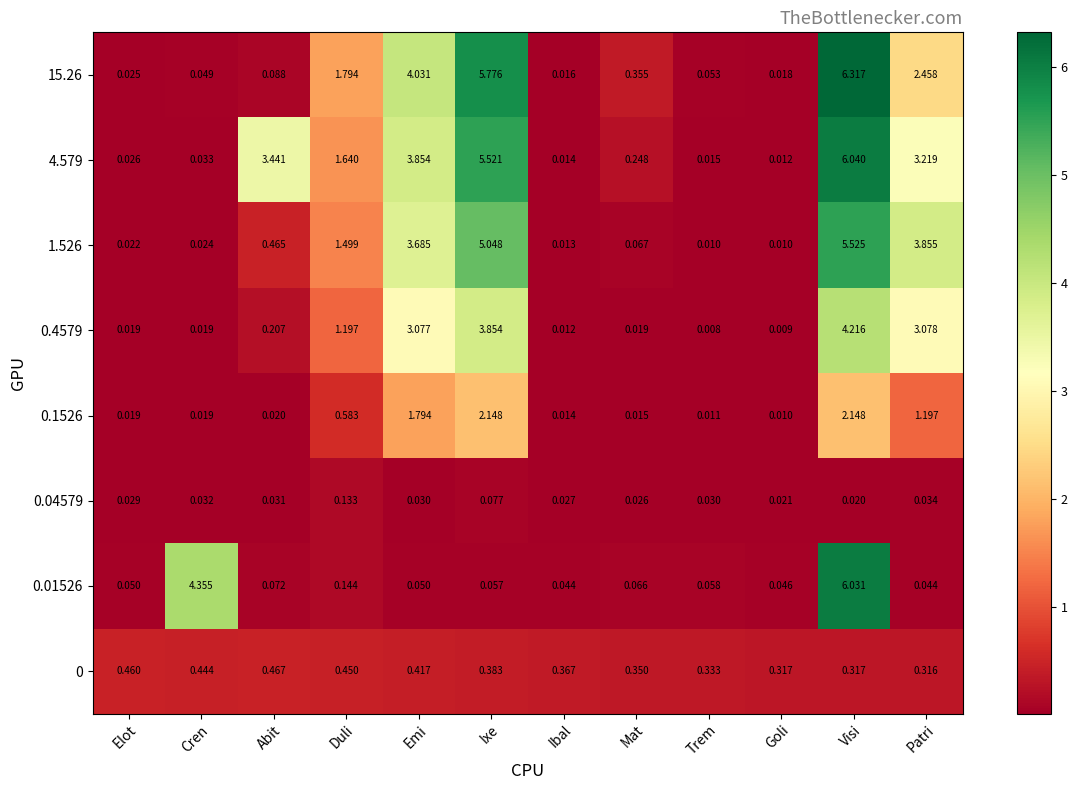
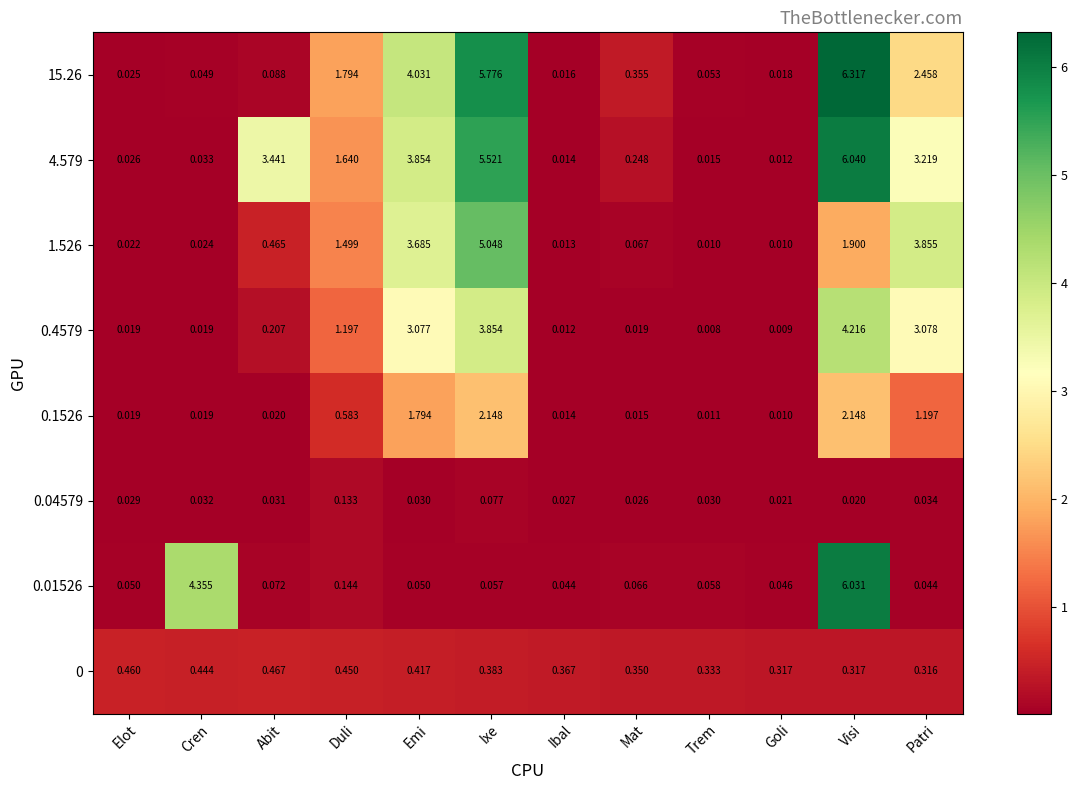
1.526, Visi: 5.525 -> 1.900
